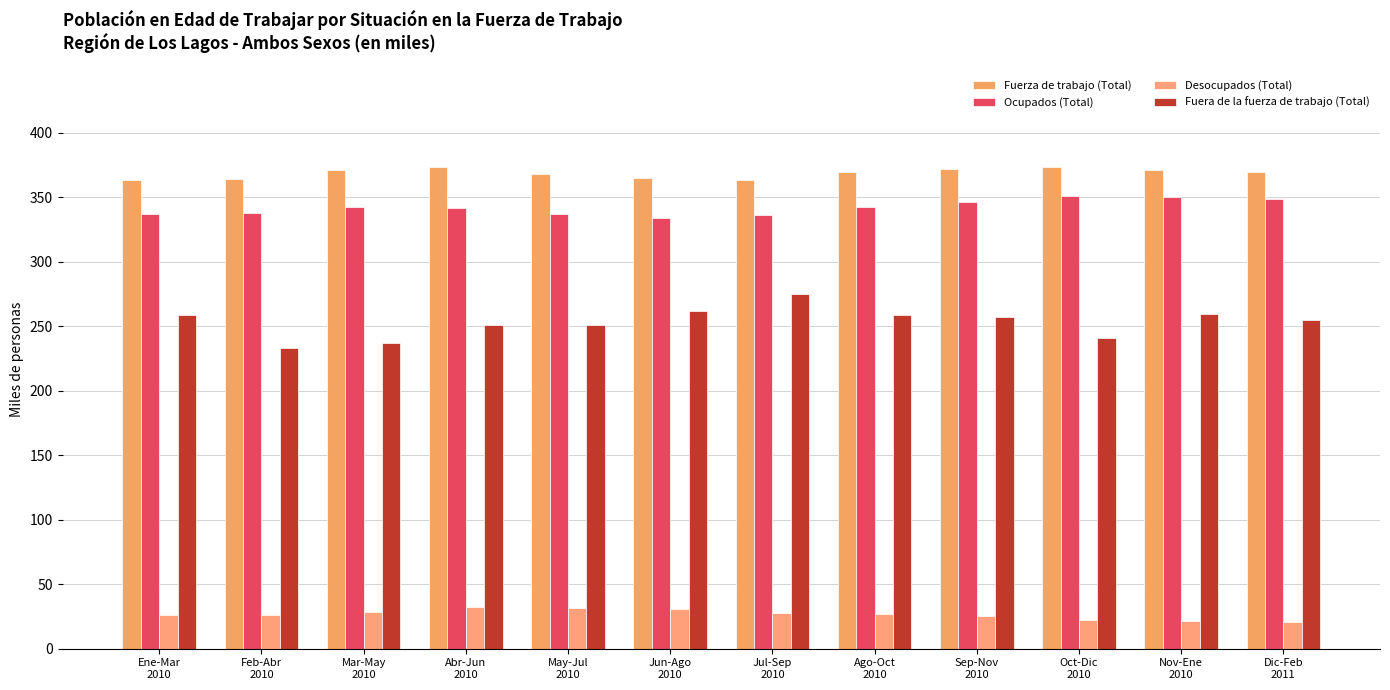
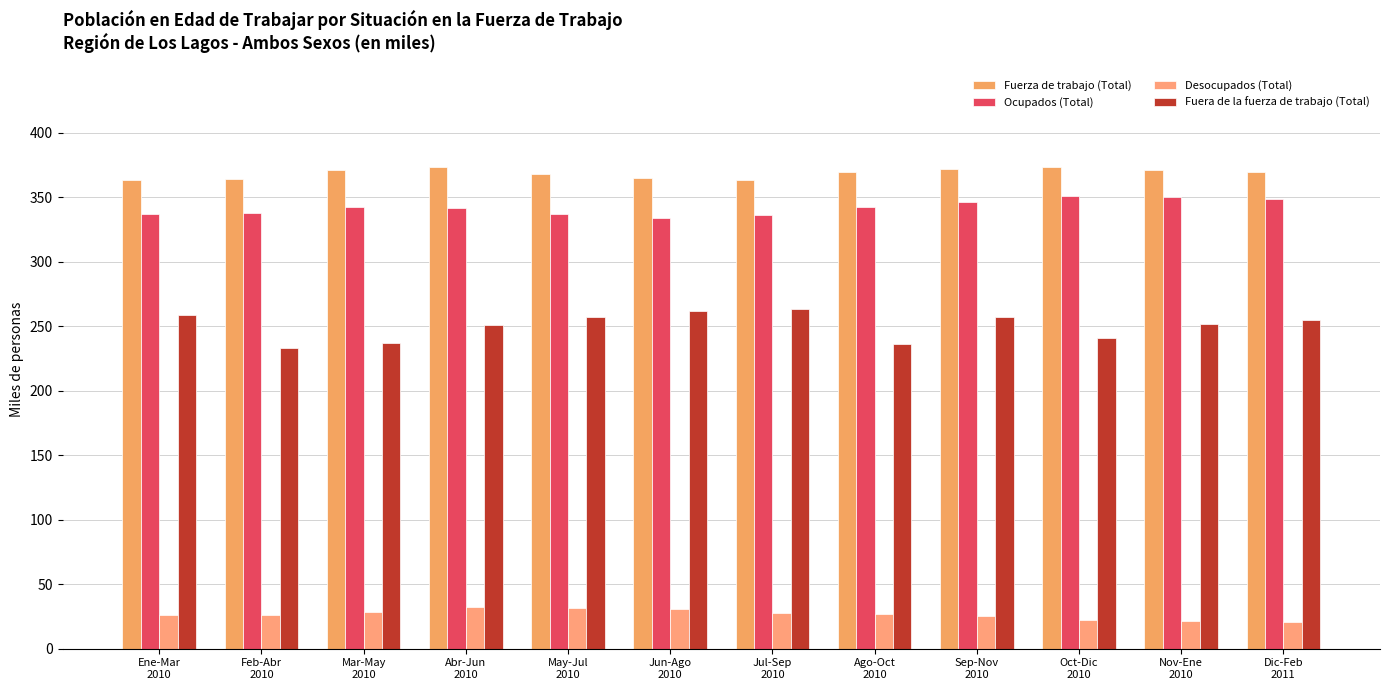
Fuera de la fuerza de trabajo (Total), May-Jul 2010: 251 -> 257
Fuera de la fuerza de trabajo (Total), Jul-Sep 2010: 275 -> 264
Fuera de la fuerza de trabajo (Total), Ago-Oct 2010: 259 -> 236
Fuera de la fuerza de trabajo (Total), Nov-Ene 2010: 260 -> 252
